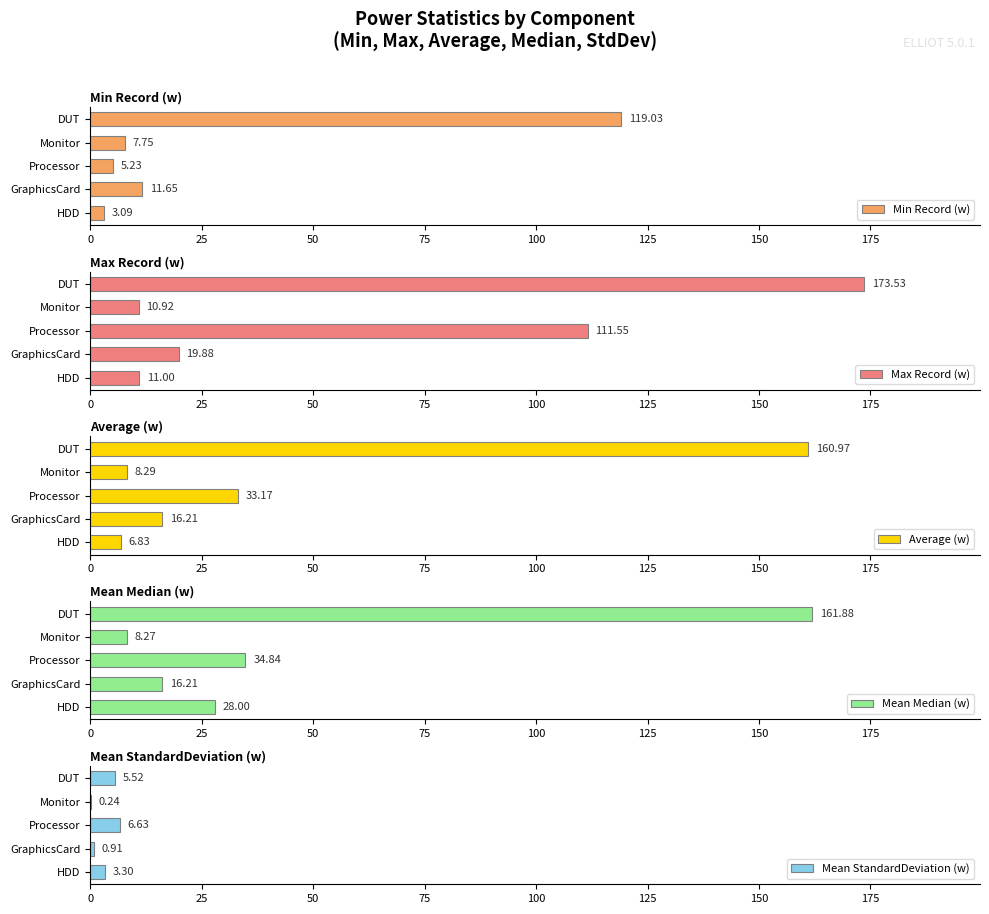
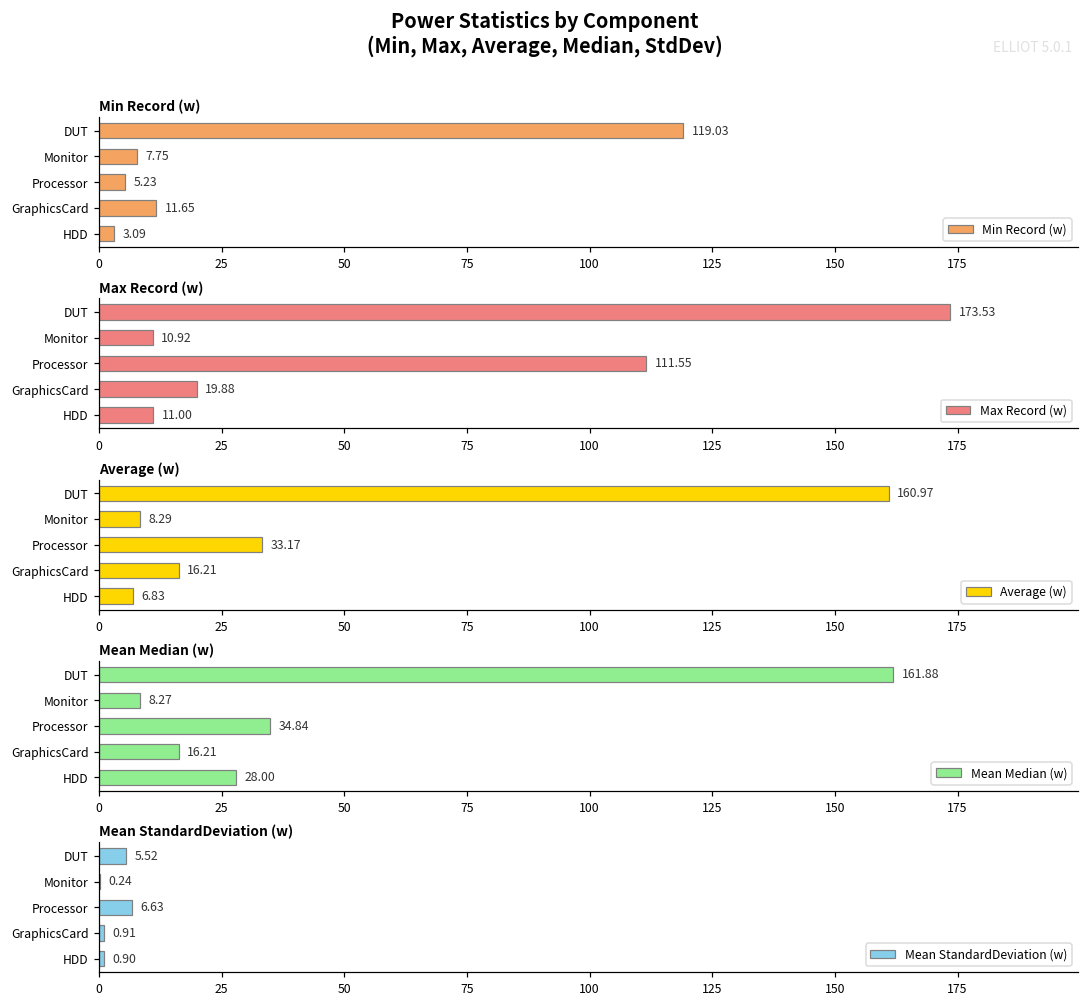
Mean StandardDeviation (w), HDD: 3.30 -> 0.90
